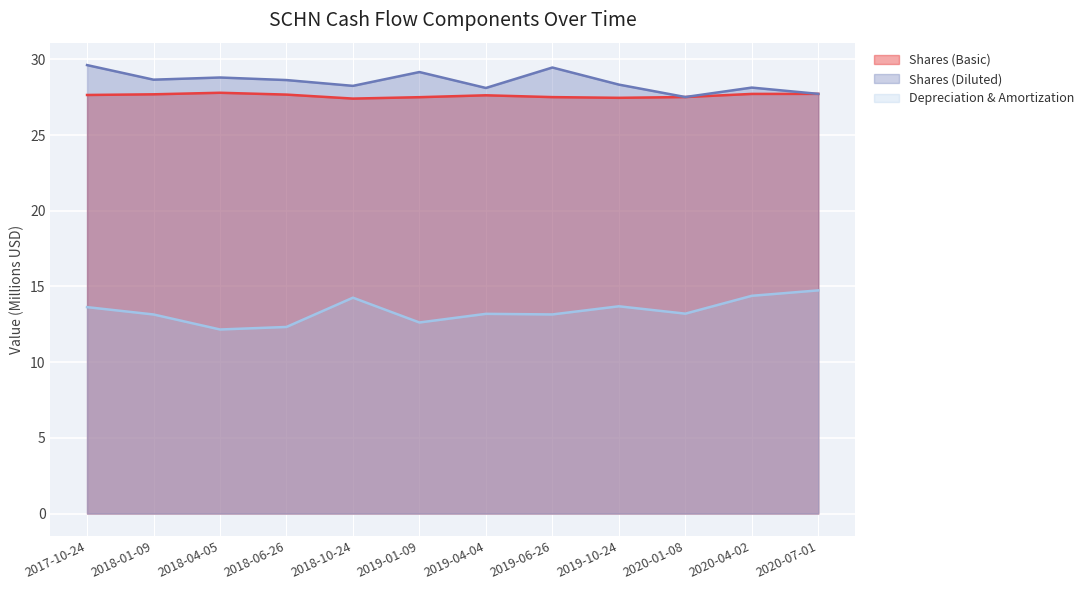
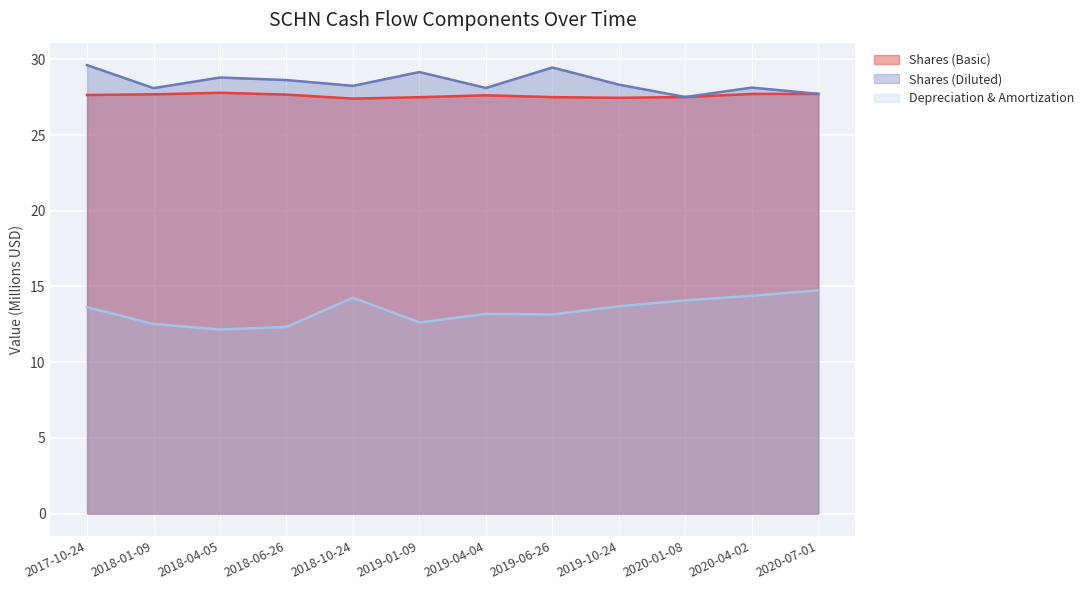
Shares (Diluted), 2018-01-09: 28.7 -> 28.1
Depreciation & Amortization, 2018-01-09: 13.2 -> 12.5
Depreciation & Amortization, 2020-01-08: 13.2 -> 14.1
